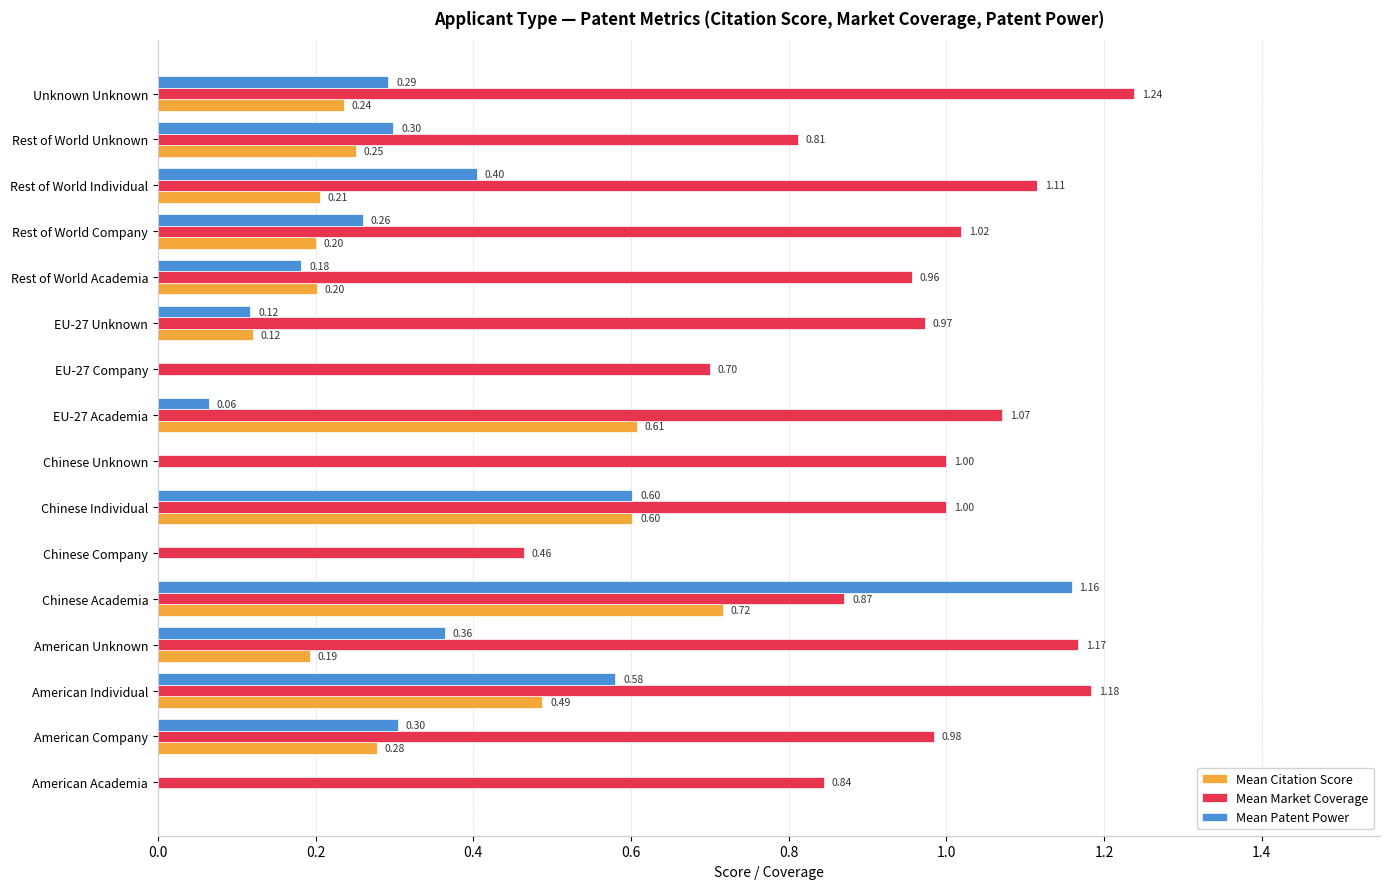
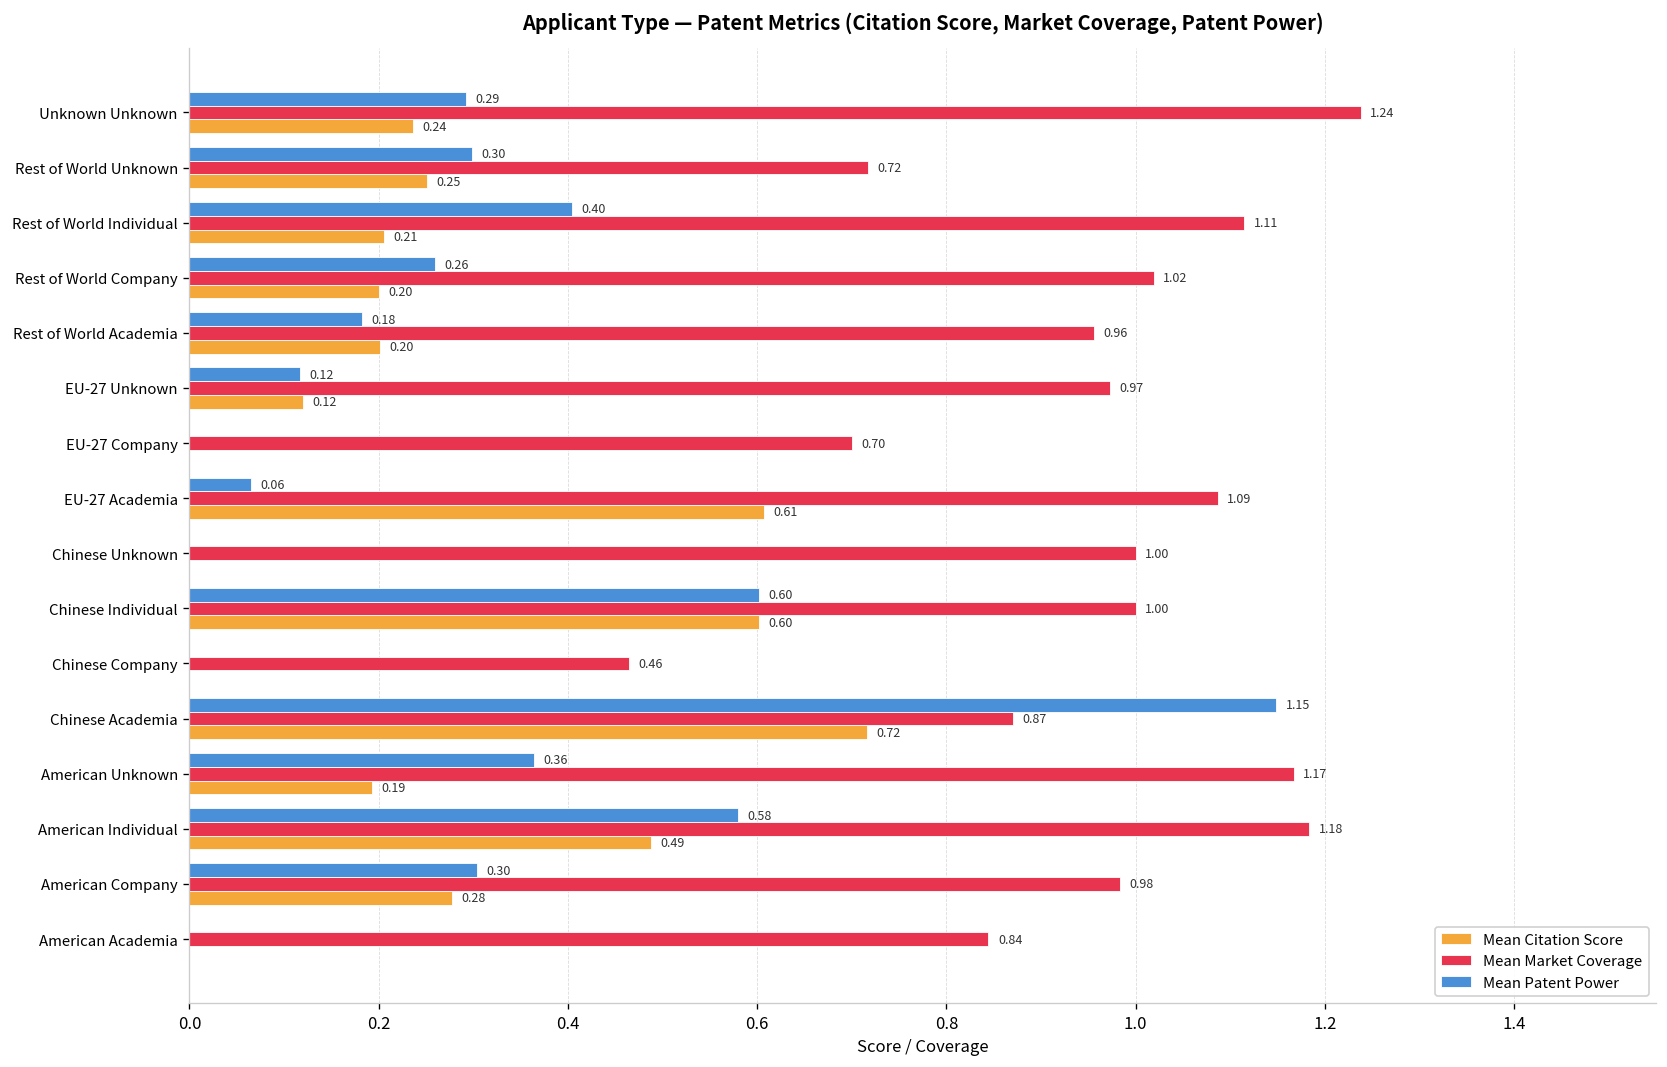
Mean Market Coverage, Rest of World Unknown: 0.81 -> 0.72
Mean Market Coverage, EU-27 Academia: 1.07 -> 1.09
Mean Patent Power, Chinese Academia: 1.16 -> 1.15
